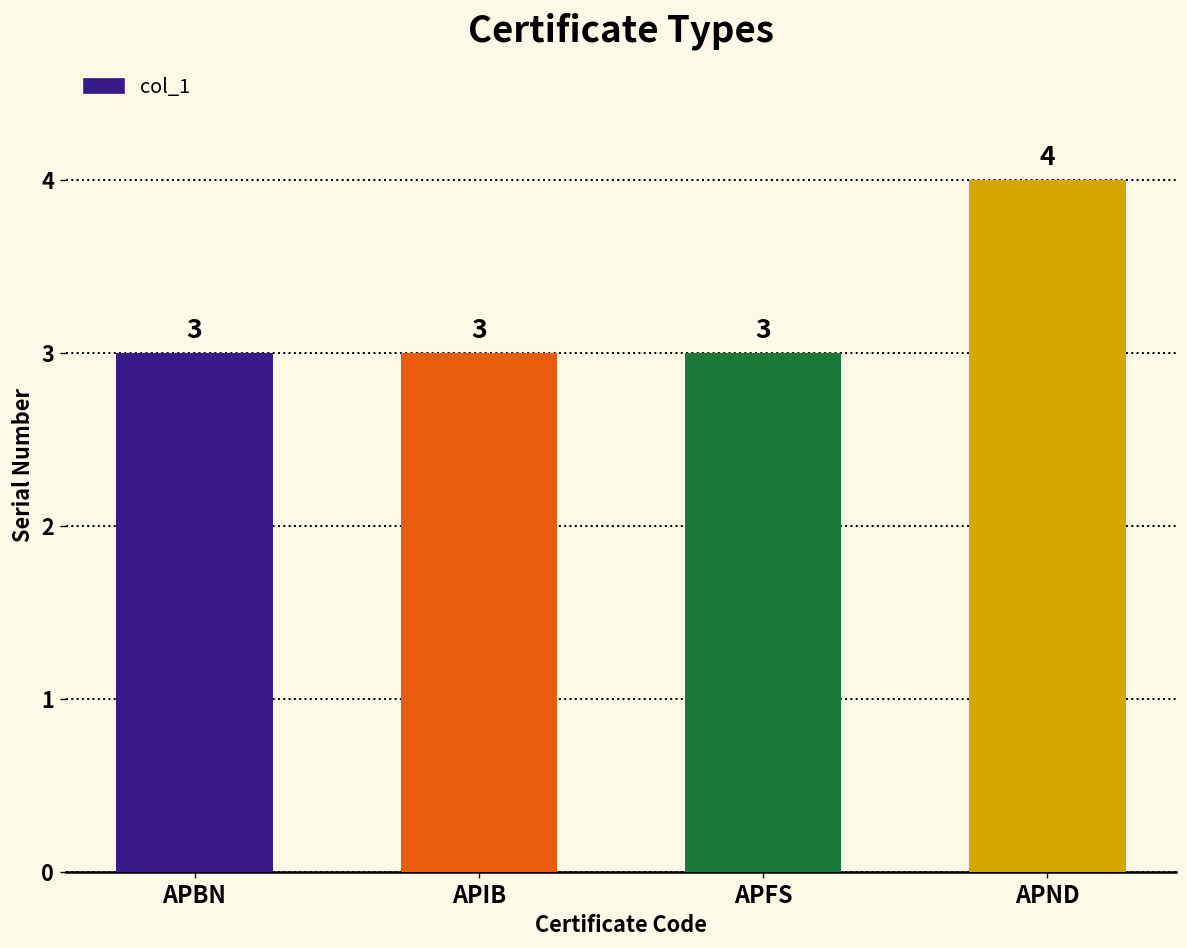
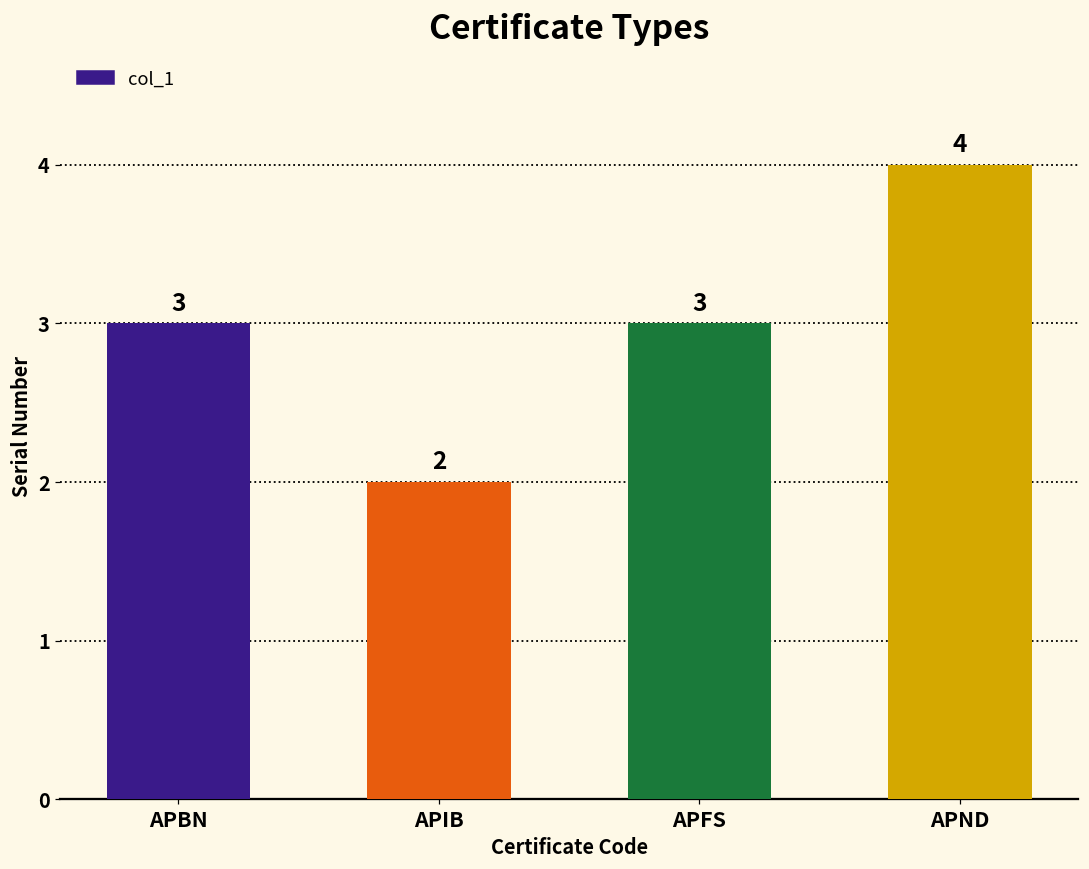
APIB: 3 -> 2
